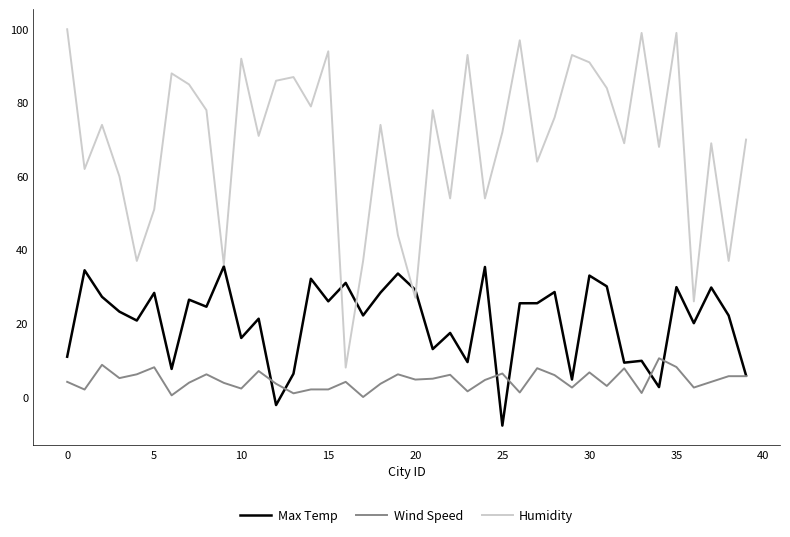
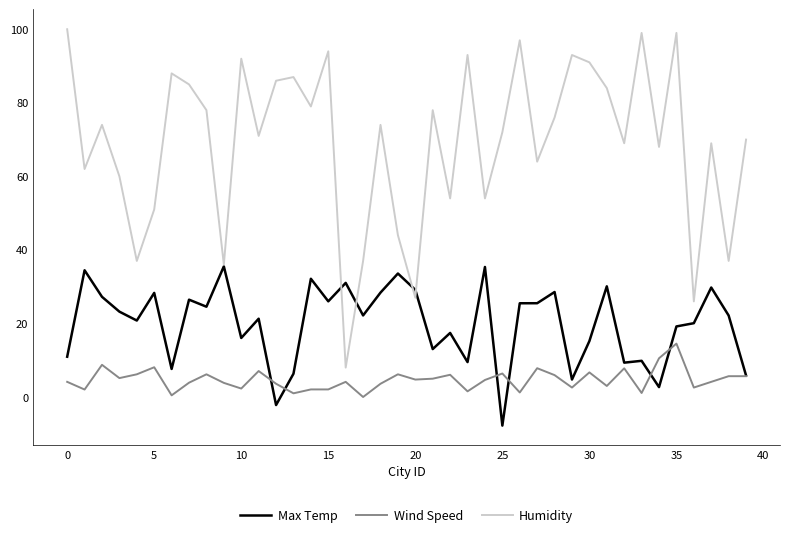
Max Temp, 30: 33 -> 15
Max Temp, 35: 30 -> 19
Wind Speed, 35: 8 -> 15
